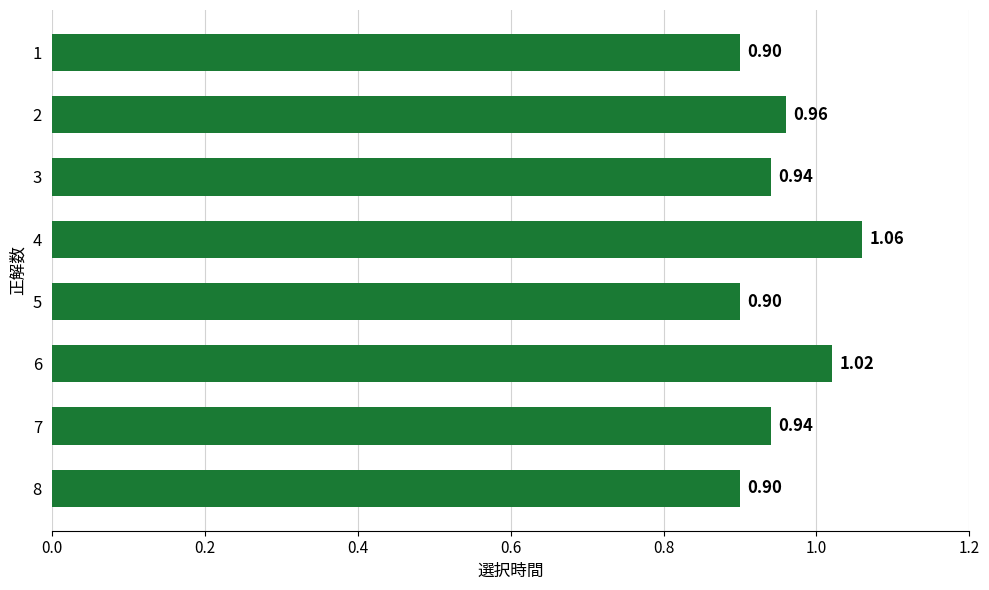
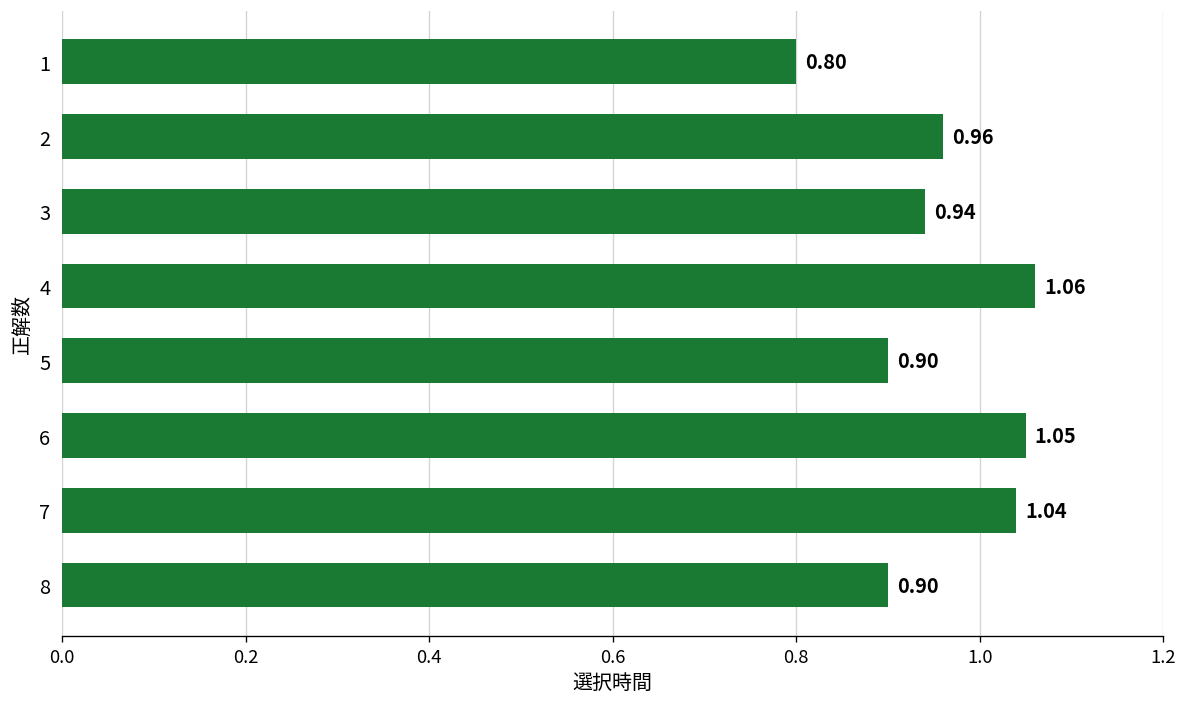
1: 0.90 -> 0.80
6: 1.02 -> 1.05
7: 0.94 -> 1.04
